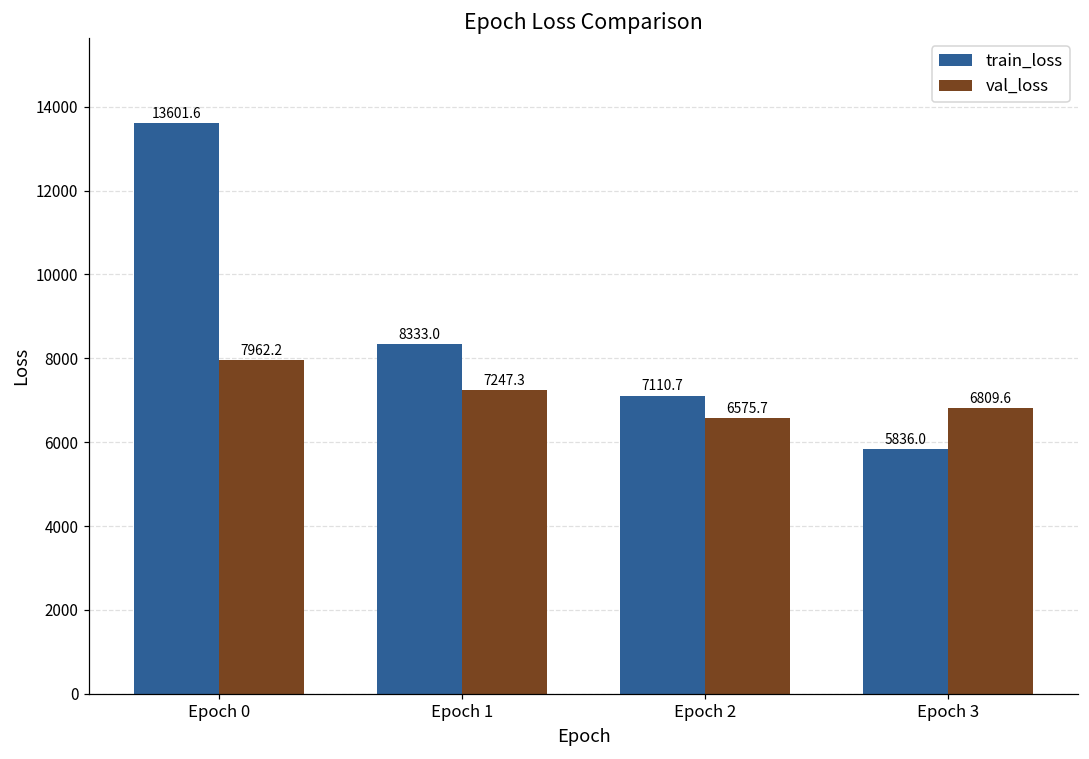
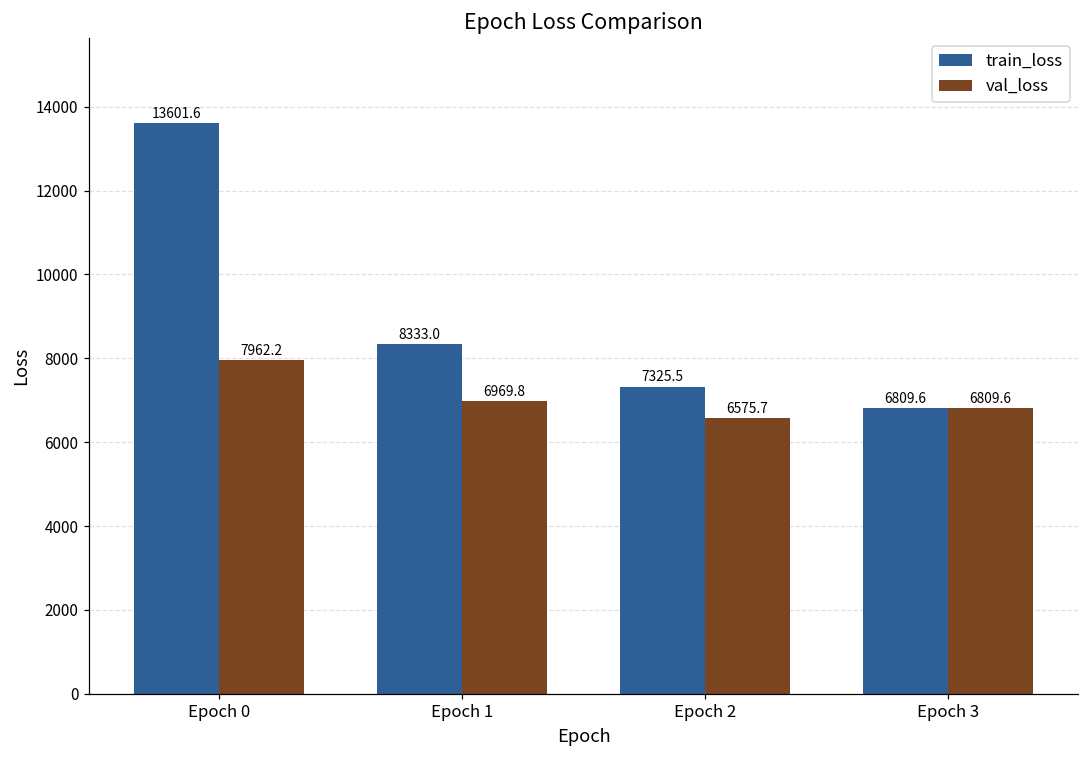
val_loss, Epoch 1: 7247.3 -> 6969.8
train_loss, Epoch 2: 7110.7 -> 7325.5
train_loss, Epoch 3: 5836.0 -> 6809.6
